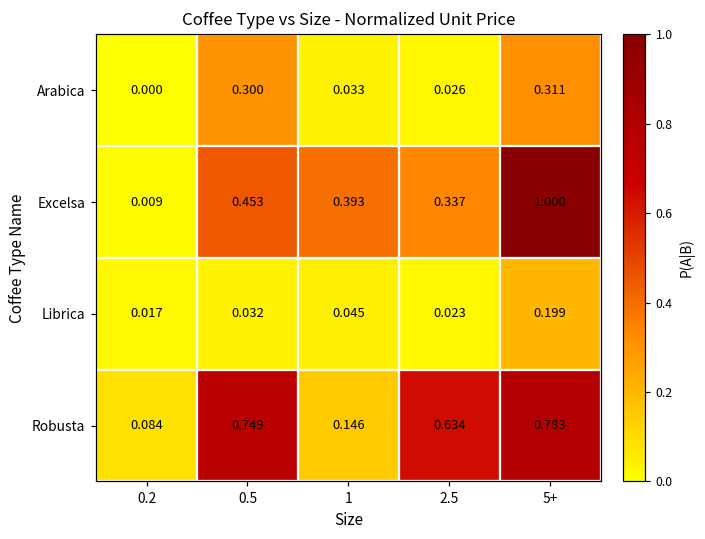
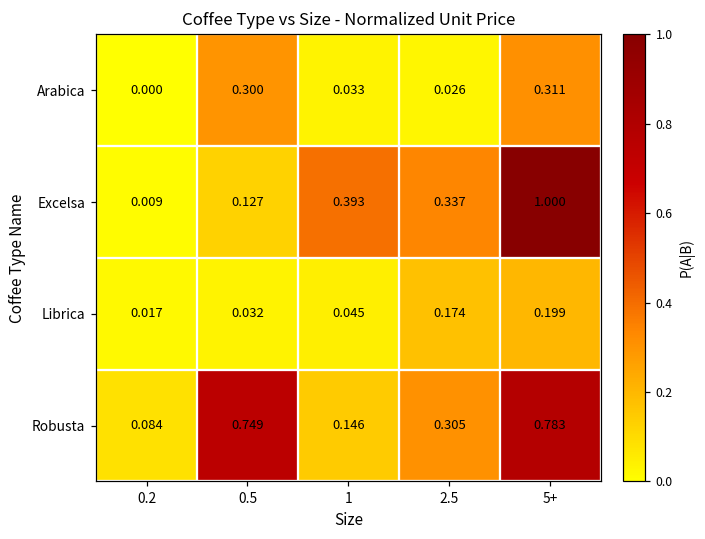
Excelsa, 0.5: 0.453 -> 0.127
Librica, 2.5: 0.023 -> 0.174
Robusta, 2.5: 0.634 -> 0.305
